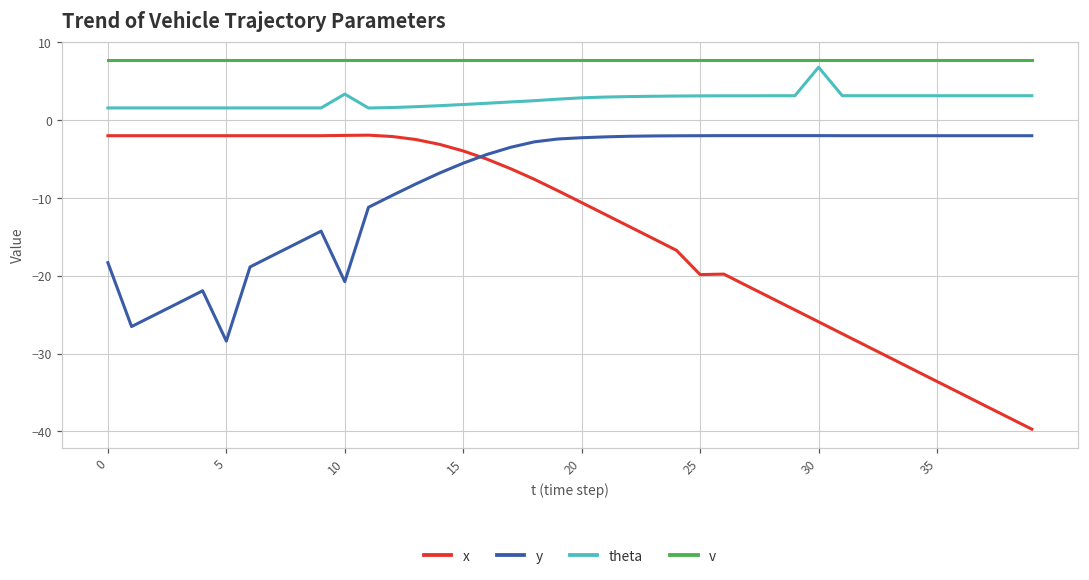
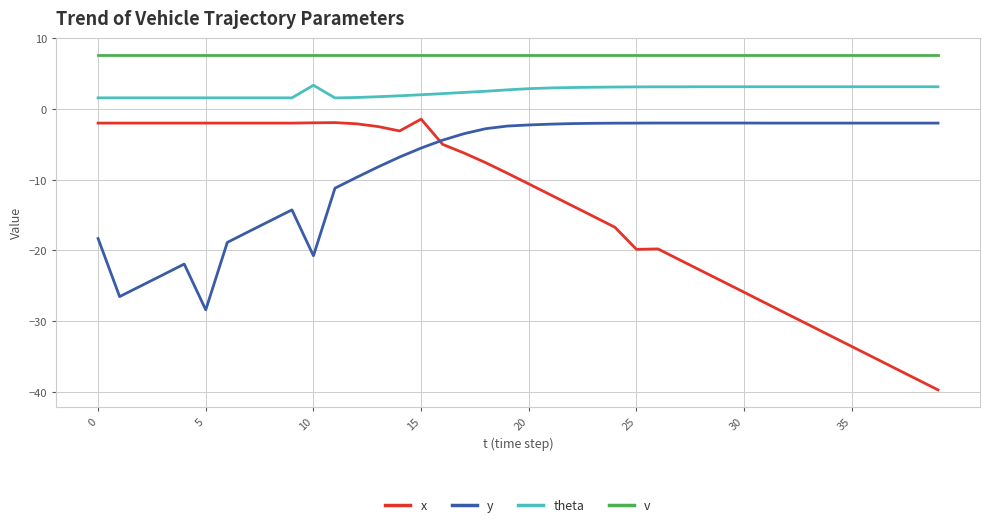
x, 15: -4 -> -1
theta, 30: 7 -> 3
